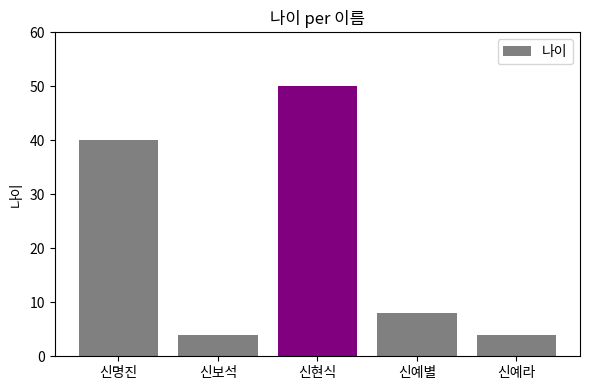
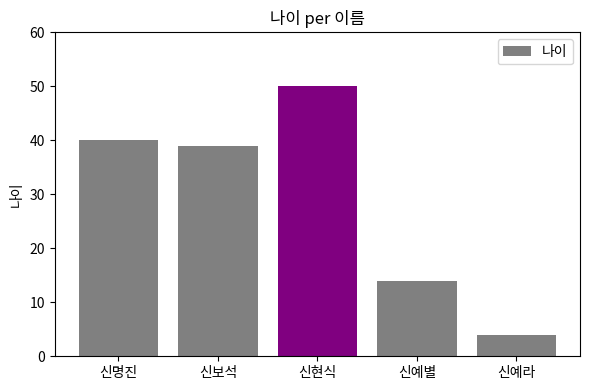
신보석: 4 -> 39
신예별: 8 -> 14
